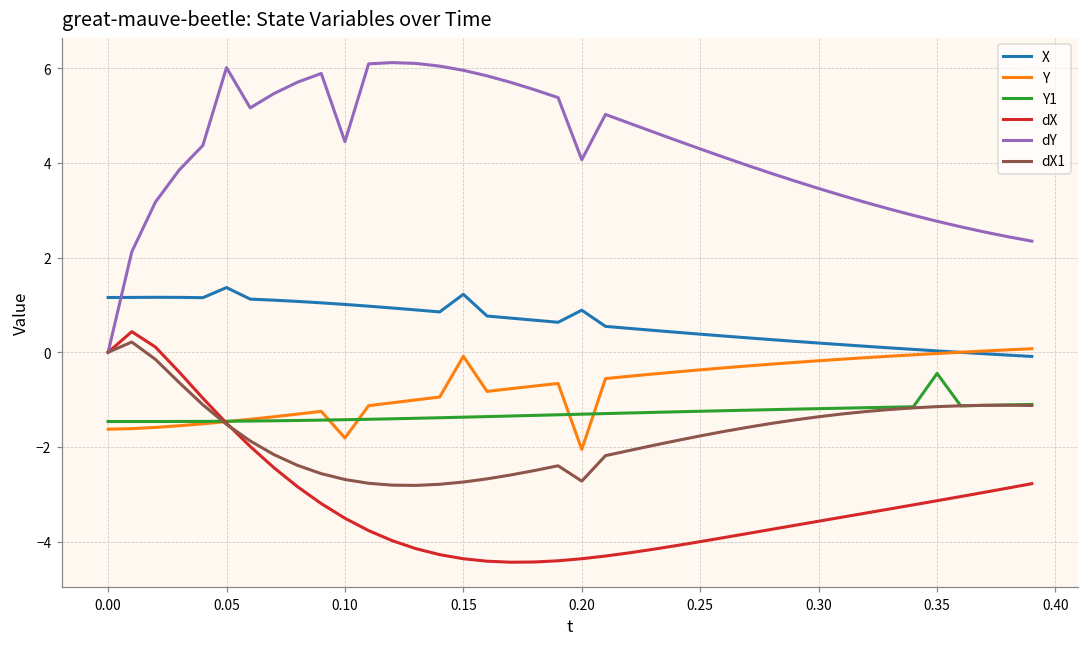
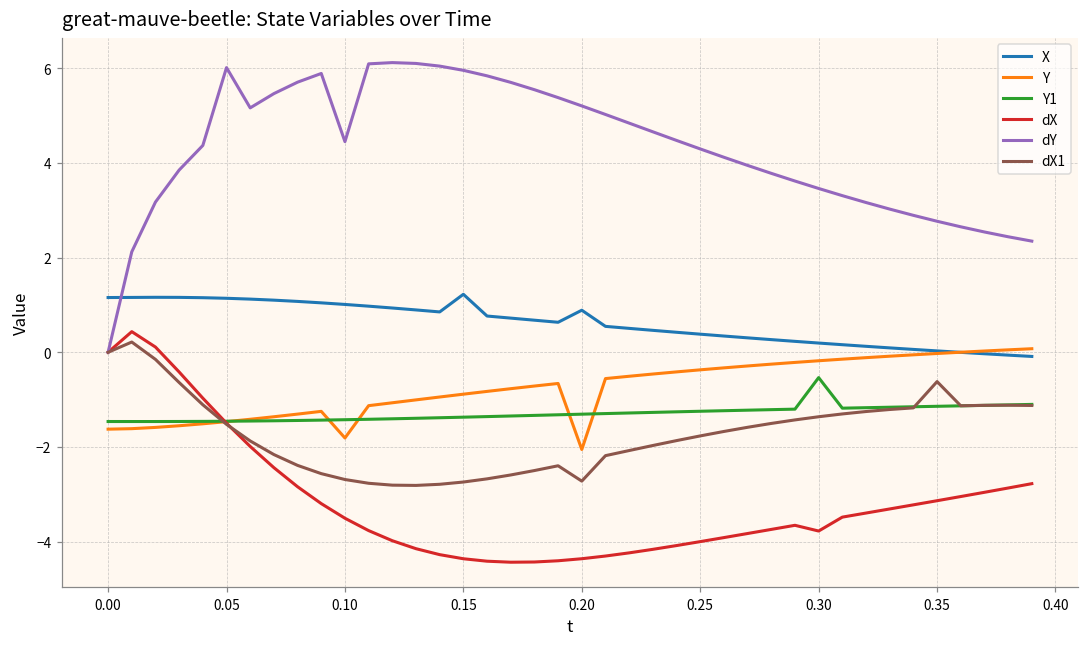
X, 0.05: 1.4 -> 1.1
Y, 0.15: -0.1 -> -0.9
dY, 0.20: 4.1 -> 5.2
Y1, 0.30: -1.2 -> -0.5
dX, 0.30: -3.6 -> -3.8
Y1, 0.35: -0.4 -> -1.1
dX1, 0.35: -1.1 -> -0.6
